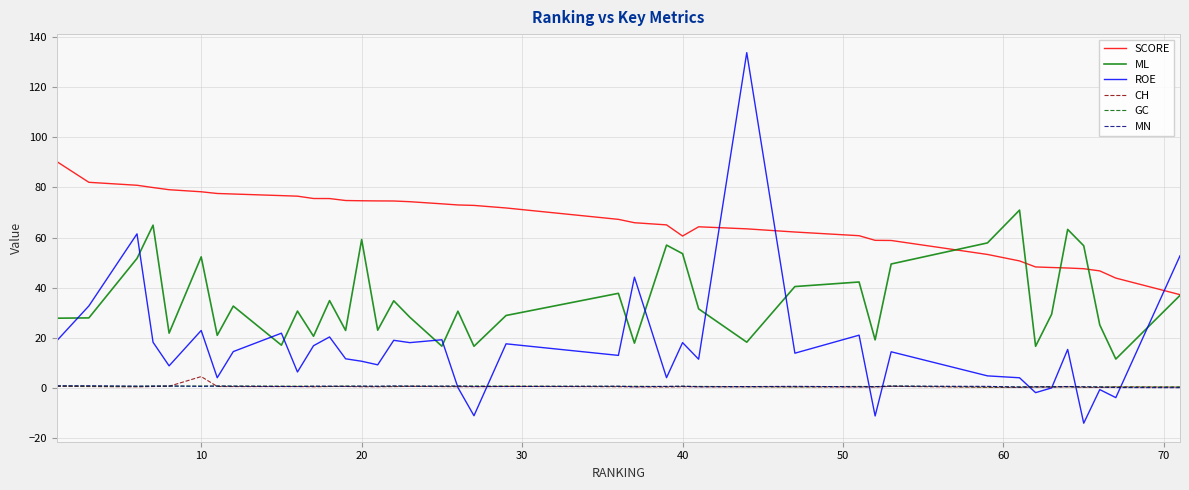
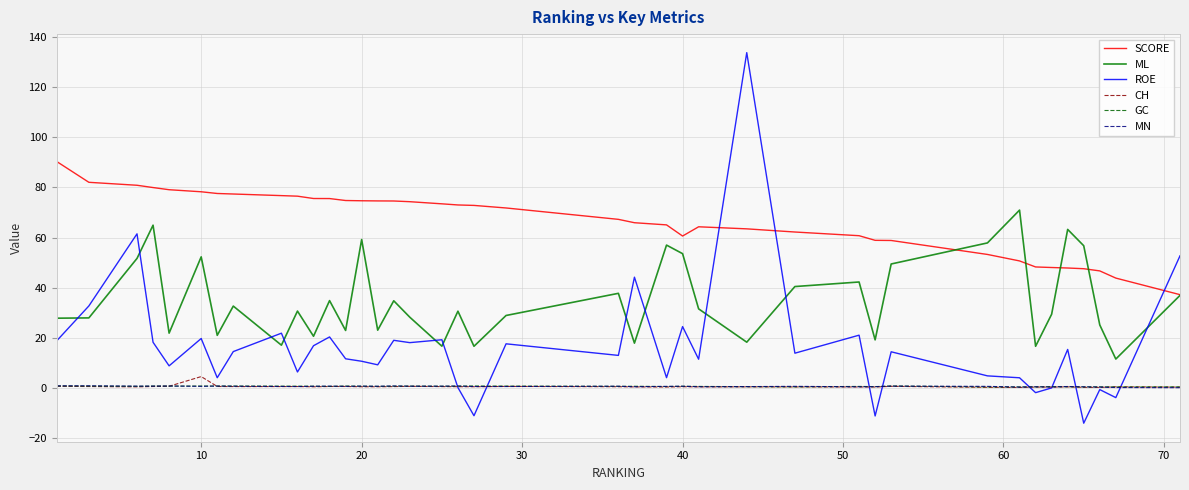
ROE, 10: 23 -> 20
ROE, 40: 18 -> 25
